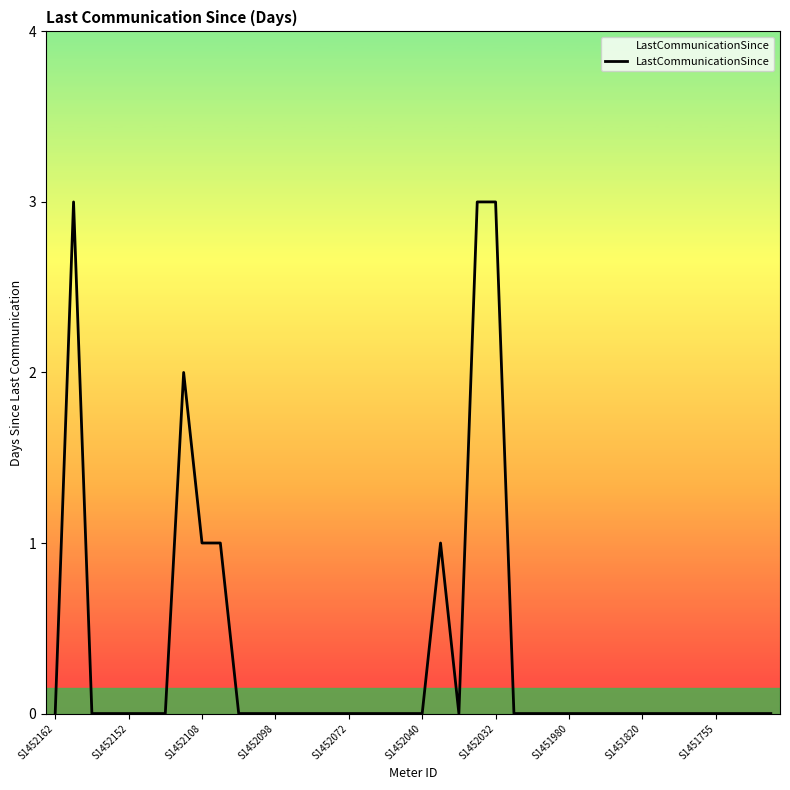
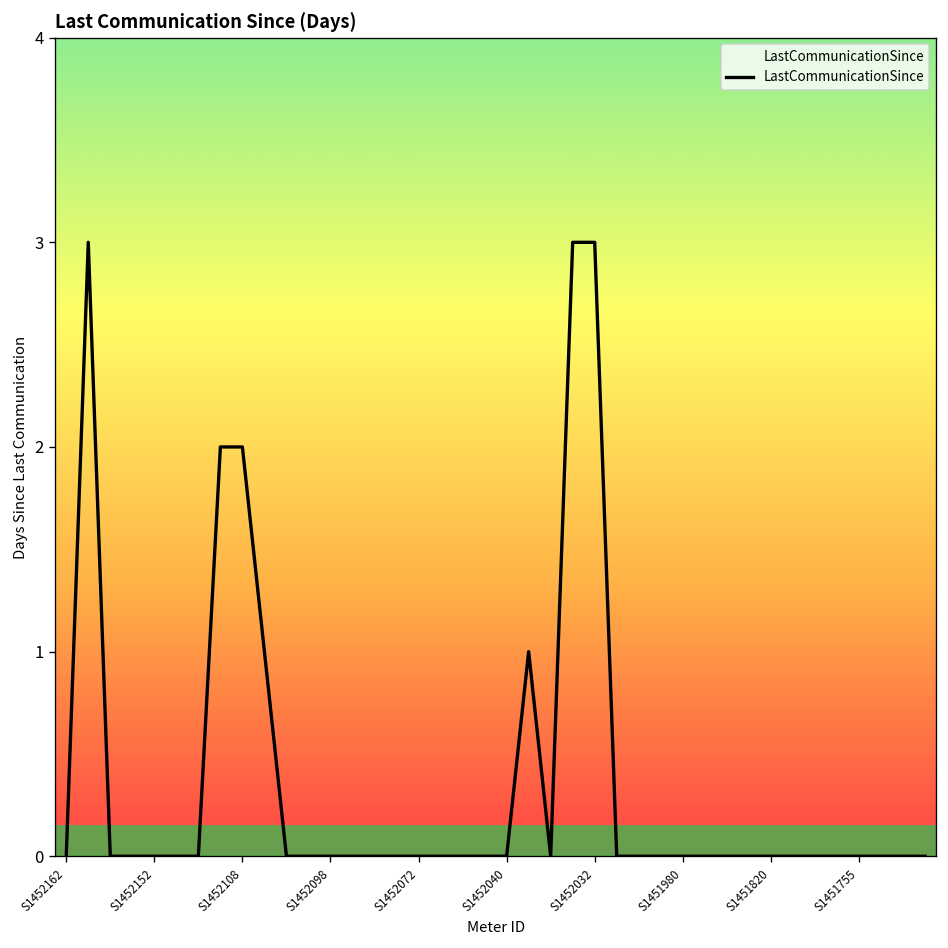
S1452108: 1 -> 2
